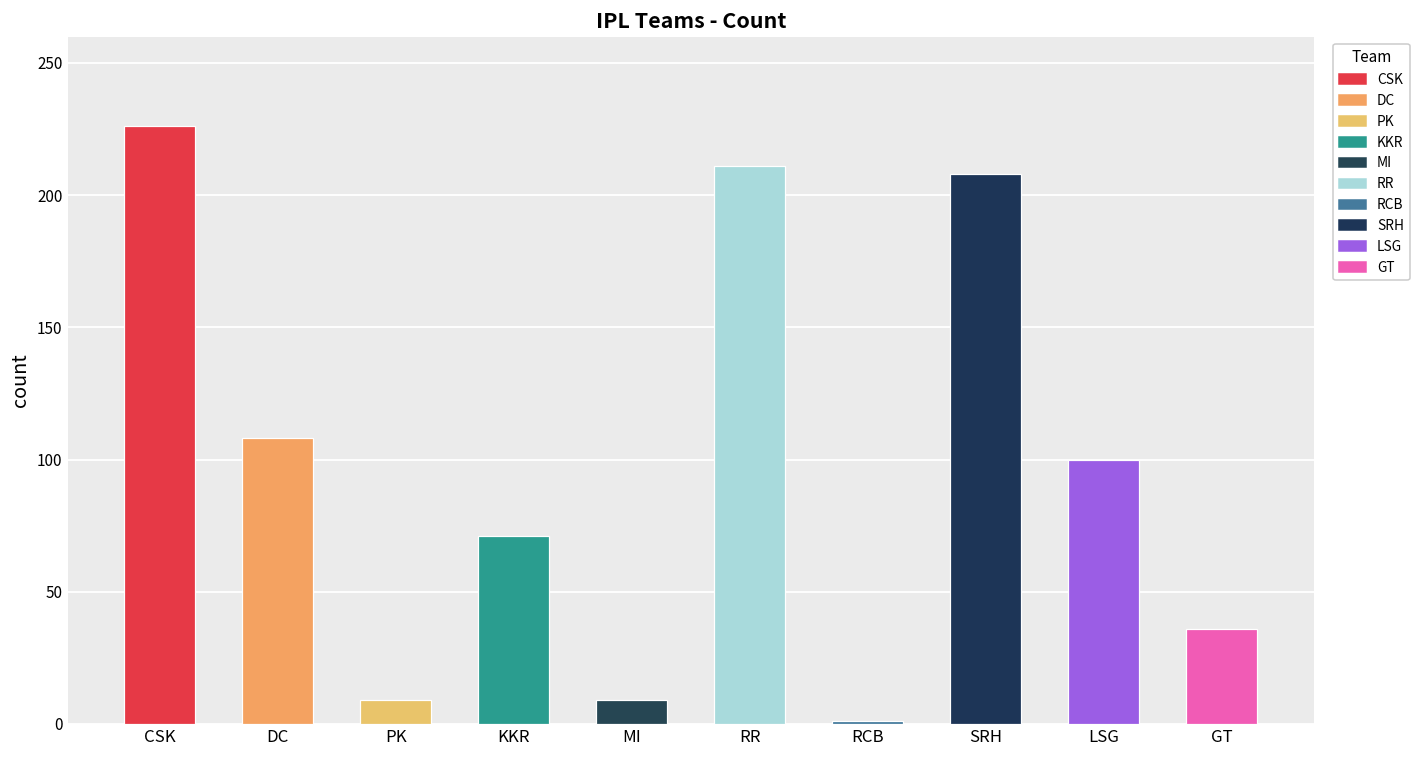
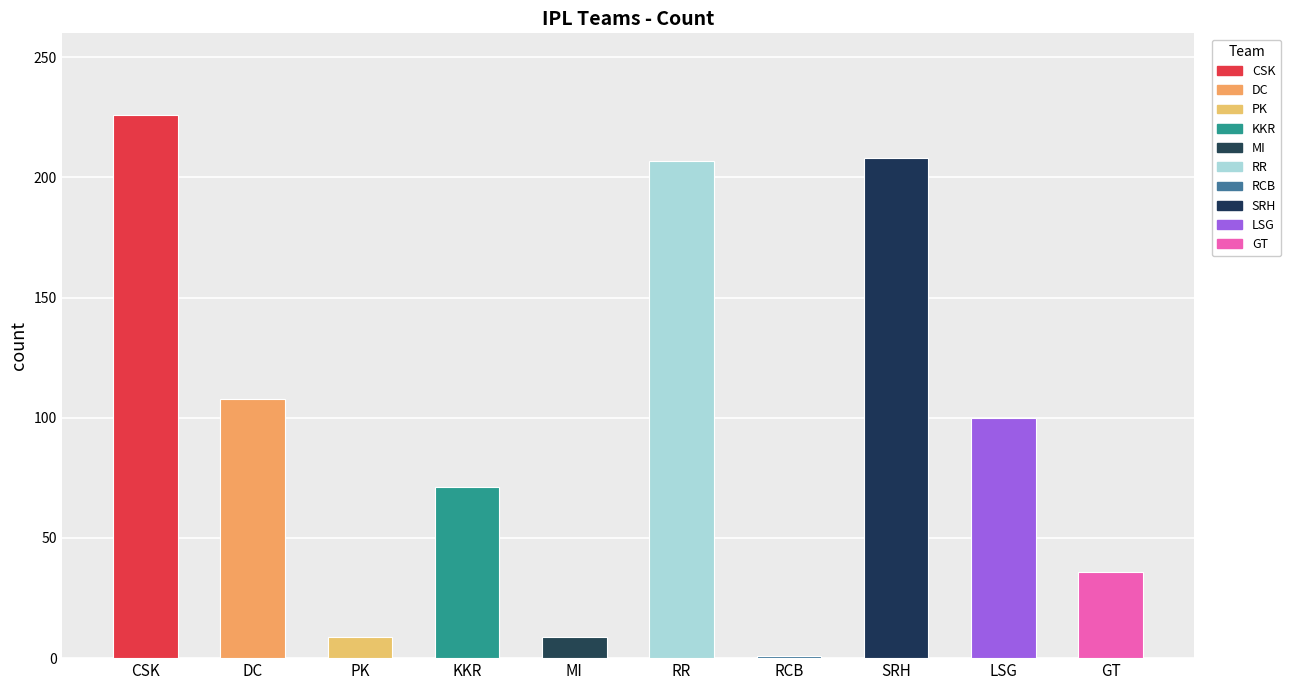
RR: 211 -> 207
